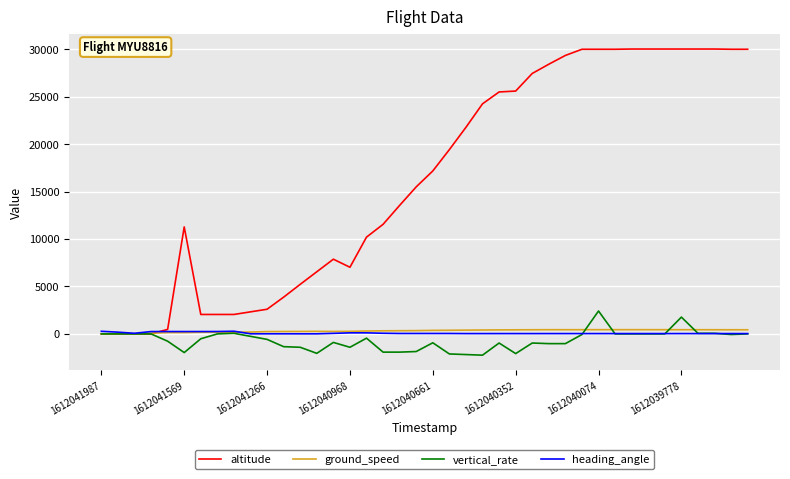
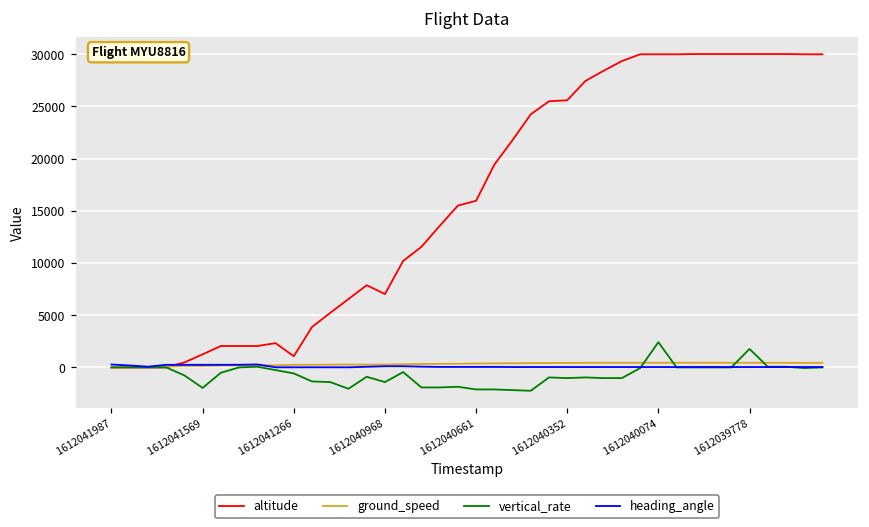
altitude, 1612041569: 11000 -> 1000
altitude, 1612041266: 3000 -> 1000
altitude, 1612040661: 17000 -> 16000
vertical_rate, 1612040661: -1000 -> -2000
vertical_rate, 1612040352: -2000 -> -1000
